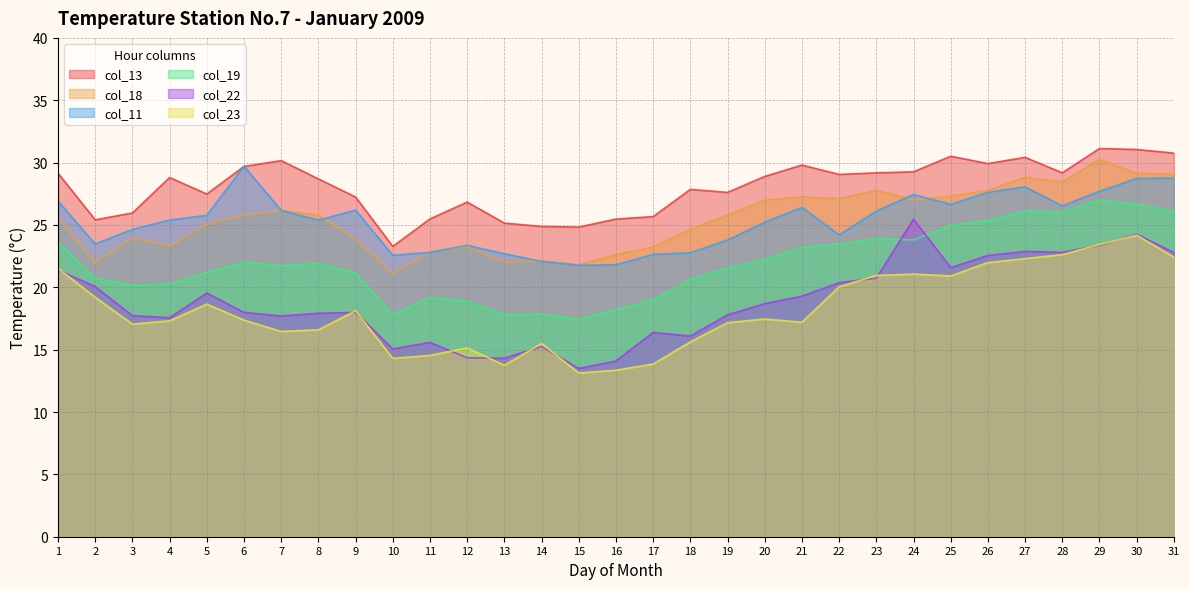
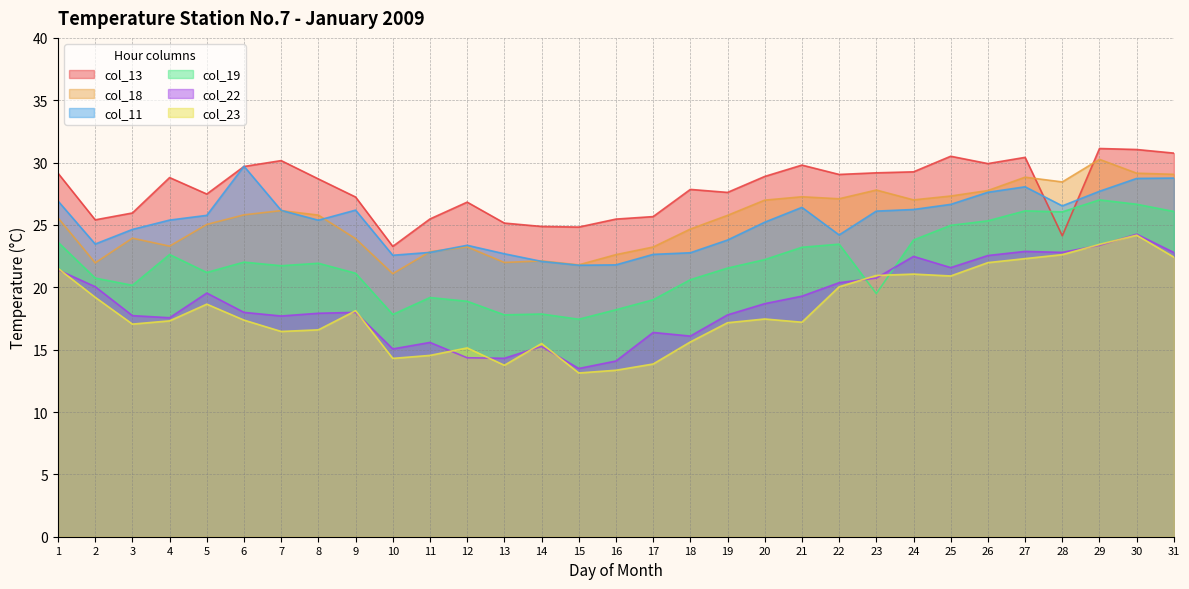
col_19, 4: 20.3 -> 22.6
col_19, 23: 23.9 -> 19.5
col_11, 24: 27.4 -> 26.2
col_22, 24: 25.5 -> 22.5
col_13, 28: 29.2 -> 24.1
